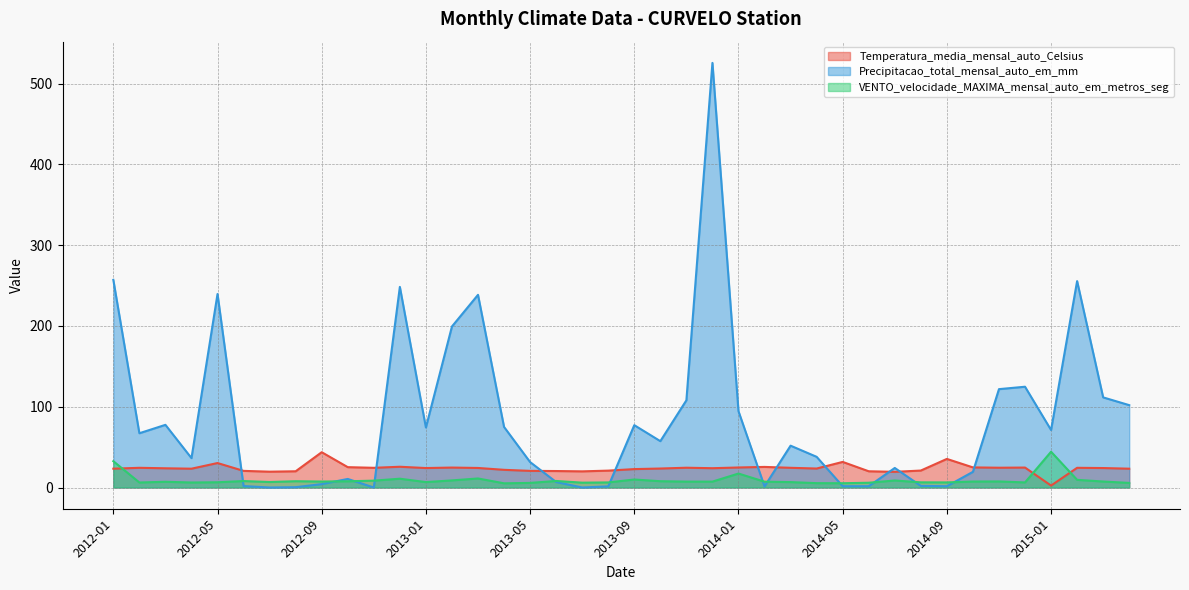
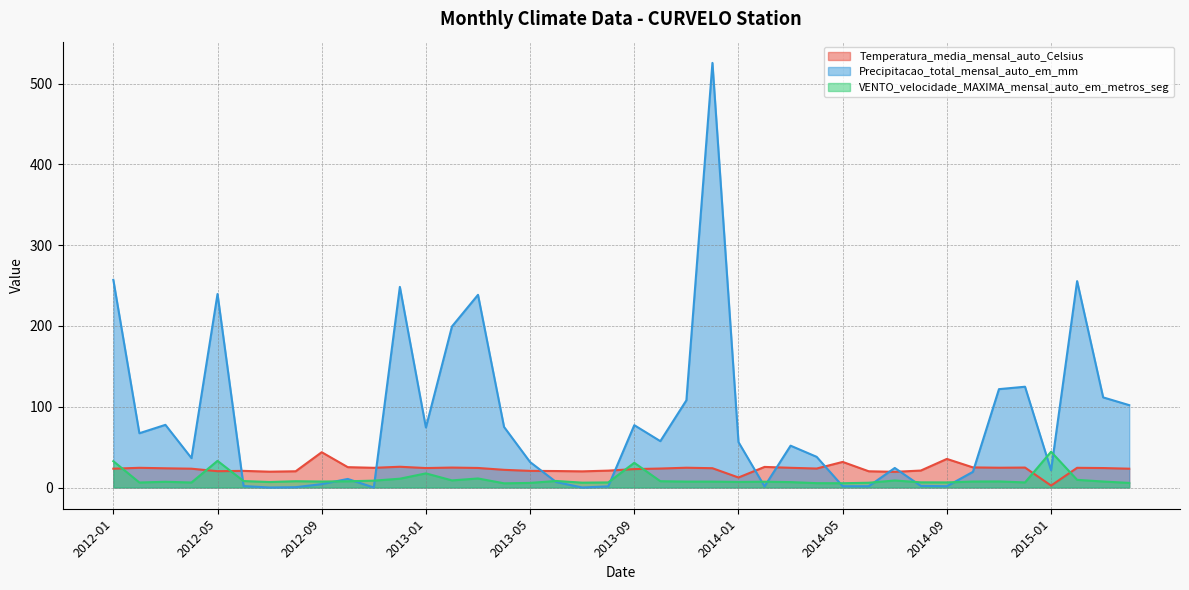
Temperatura_media_mensal_auto_Celsius, 2012-05: 30 -> 20
VENTO_velocidade_MAXIMA_mensal_auto_em_metros_seg, 2012-05: 10 -> 30
VENTO_velocidade_MAXIMA_mensal_auto_em_metros_seg, 2013-01: 10 -> 20
VENTO_velocidade_MAXIMA_mensal_auto_em_metros_seg, 2013-09: 10 -> 30
Temperatura_media_mensal_auto_Celsius, 2014-01: 20 -> 10
Precipitacao_total_mensal_auto_em_mm, 2014-01: 90 -> 60
VENTO_velocidade_MAXIMA_mensal_auto_em_metros_seg, 2014-01: 20 -> 10
Precipitacao_total_mensal_auto_em_mm, 2015-01: 70 -> 20
